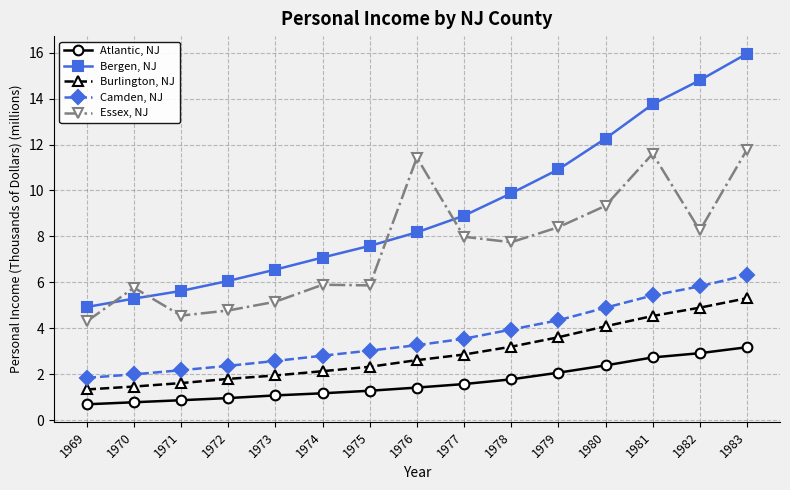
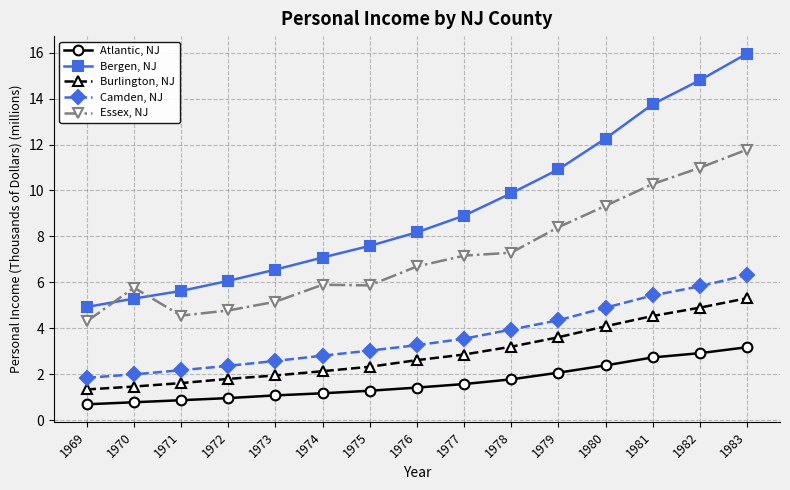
Essex, NJ, 1976: 11.4 -> 6.7
Essex, NJ, 1977: 8.0 -> 7.2
Essex, NJ, 1978: 7.7 -> 7.3
Essex, NJ, 1981: 11.6 -> 10.3
Essex, NJ, 1982: 8.3 -> 11.0
